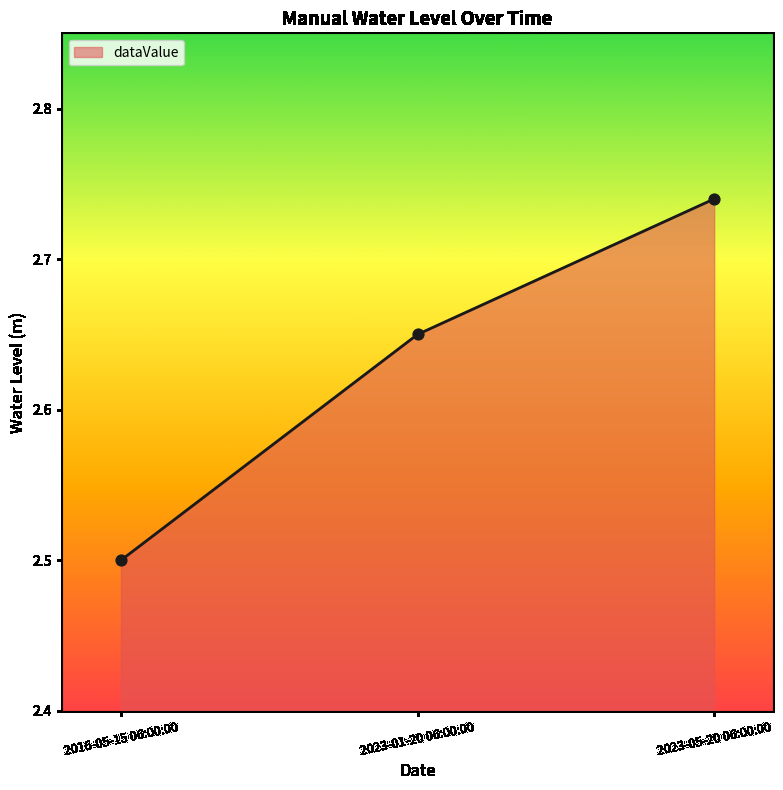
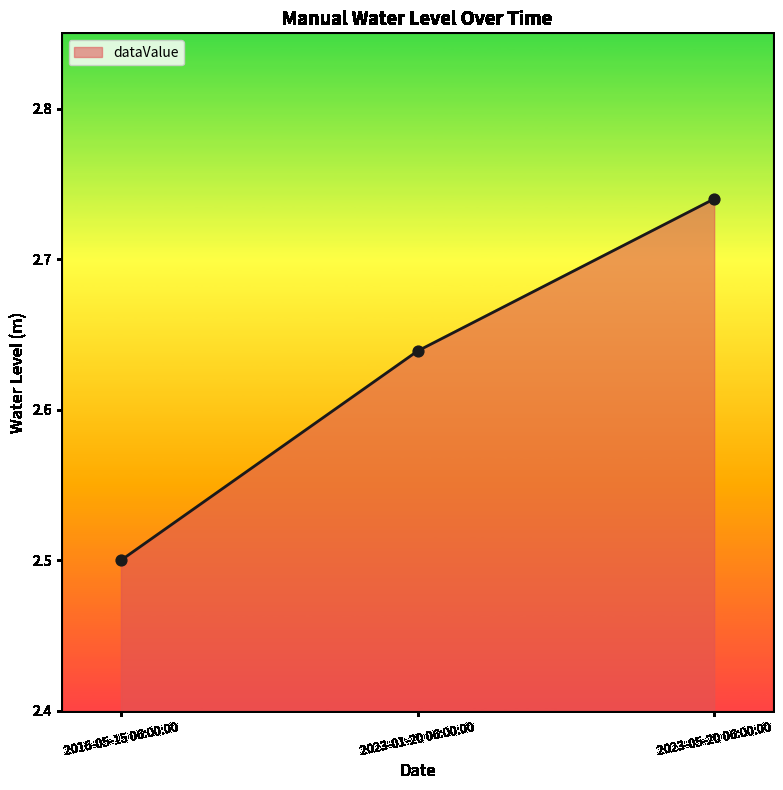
2023-01-20 06:00:00: 2.650 -> 2.639
